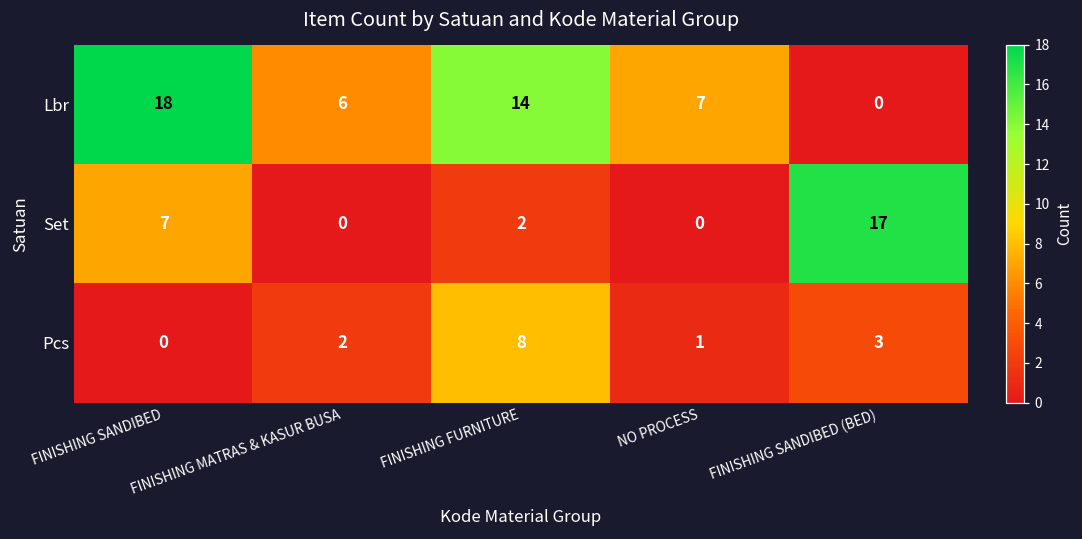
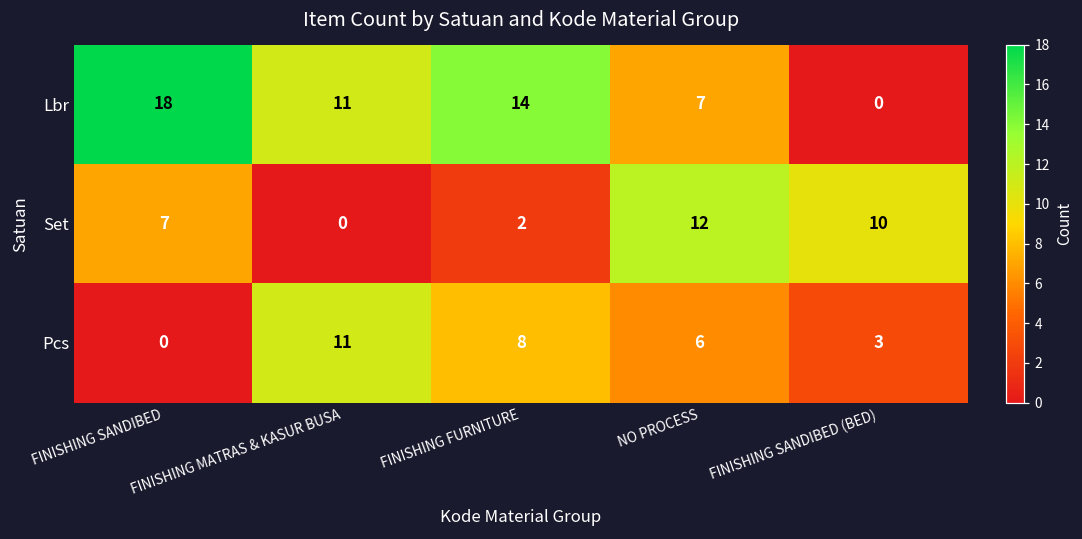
Lbr, FINISHING MATRAS & KASUR BUSA: 6 -> 11
Set, NO PROCESS: 0 -> 12
Set, FINISHING SANDIBED (BED): 17 -> 10
Pcs, FINISHING MATRAS & KASUR BUSA: 2 -> 11
Pcs, NO PROCESS: 1 -> 6
